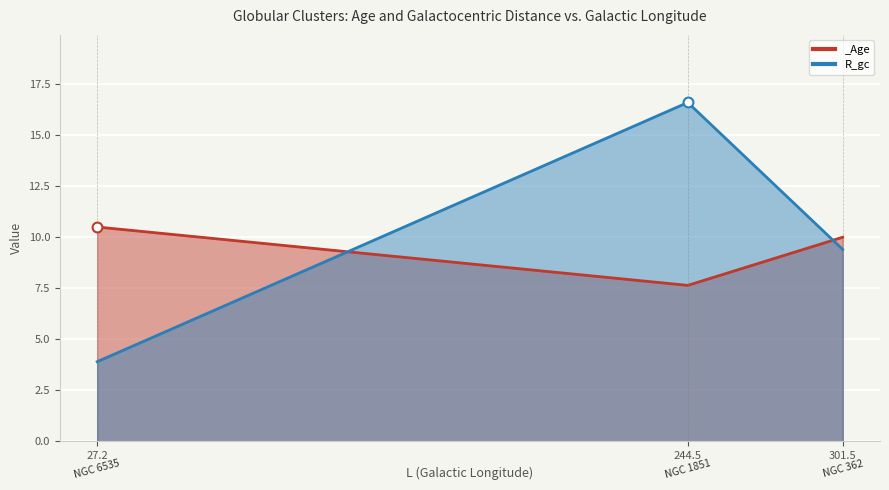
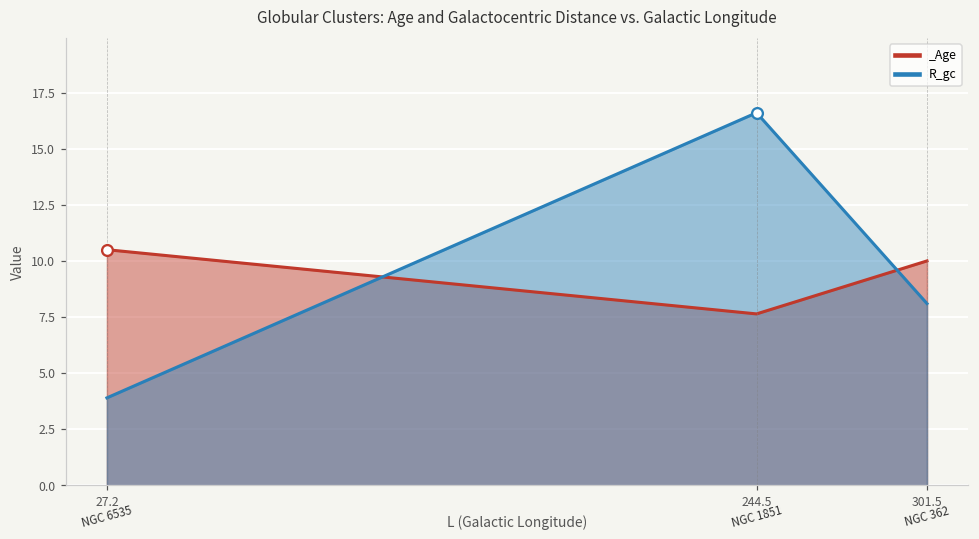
R_gc, 301.5: 9.4 -> 8.1
